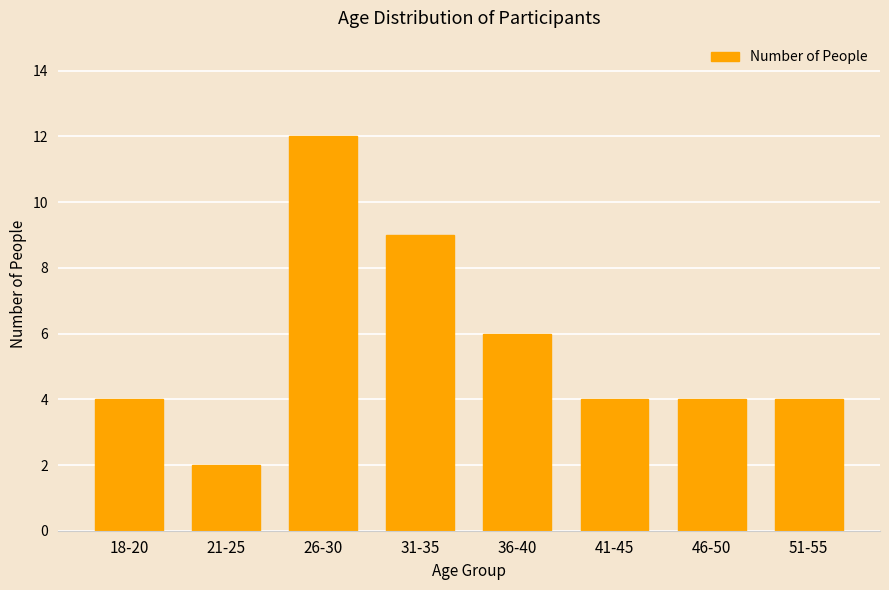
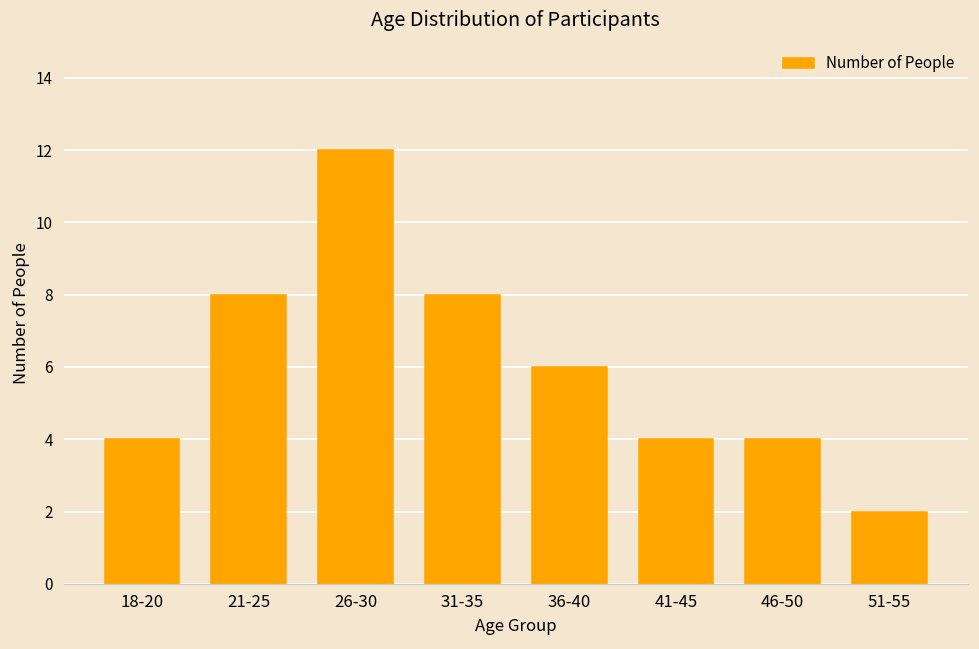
21-25: 2 -> 8
31-35: 9 -> 8
51-55: 4 -> 2
